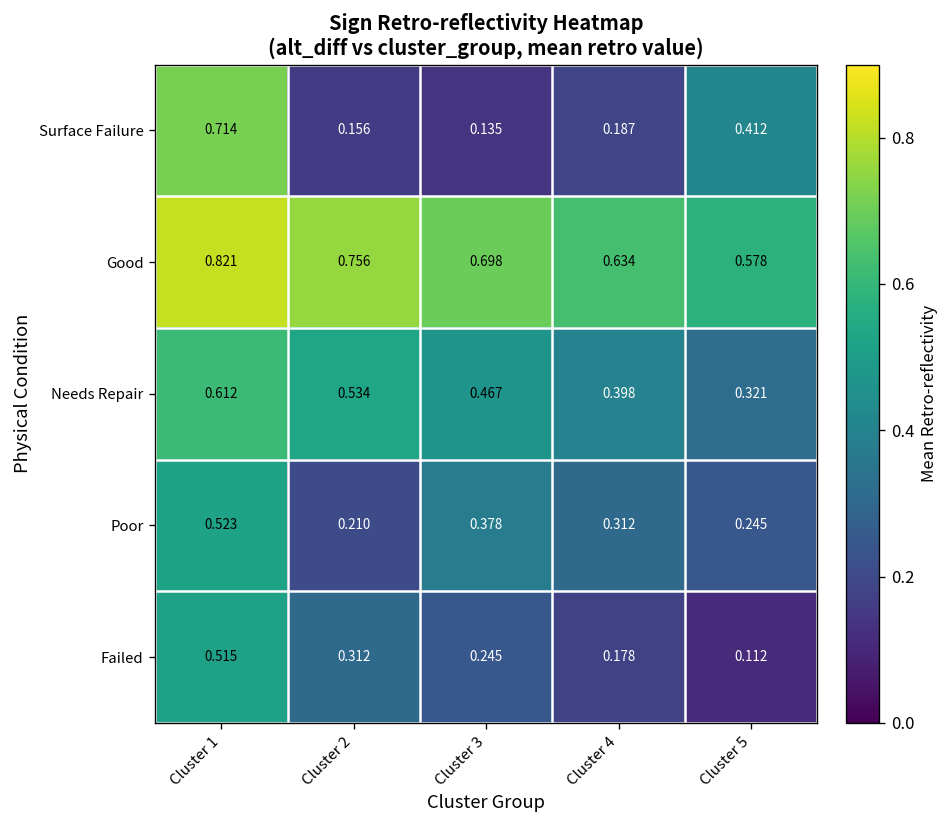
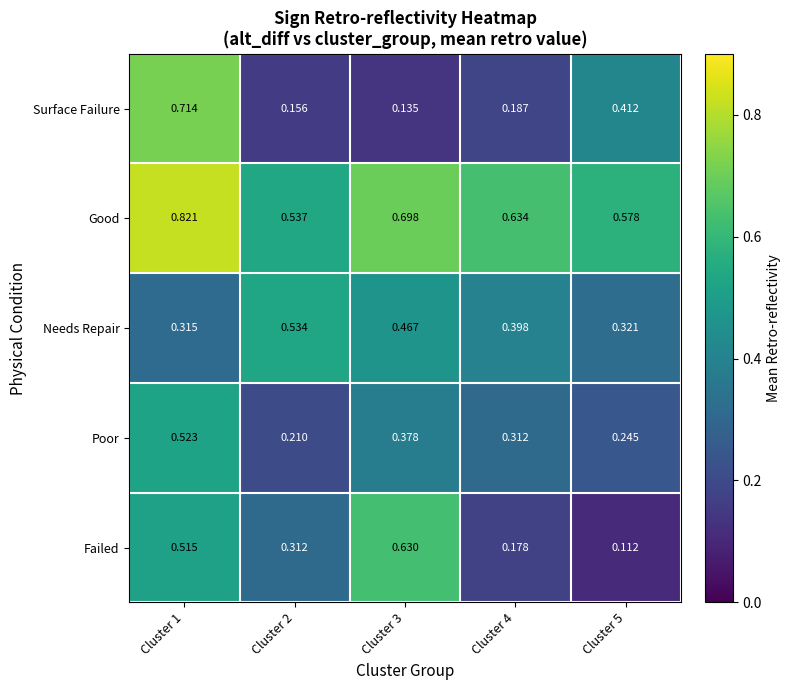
Good, Cluster 2: 0.756 -> 0.537
Needs Repair, Cluster 1: 0.612 -> 0.315
Failed, Cluster 3: 0.245 -> 0.630
